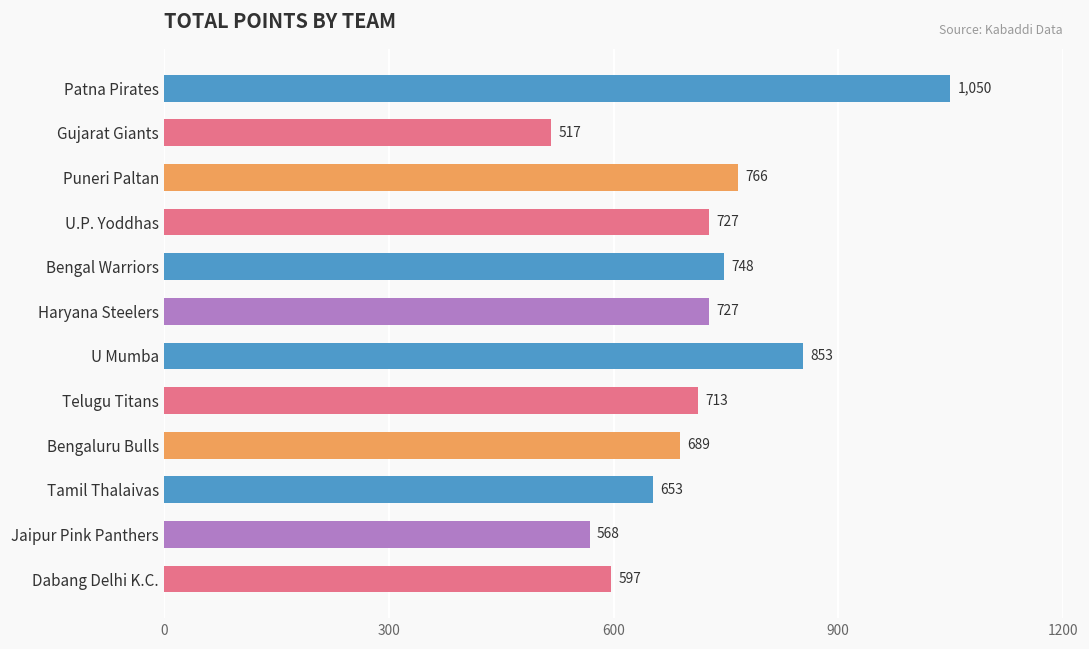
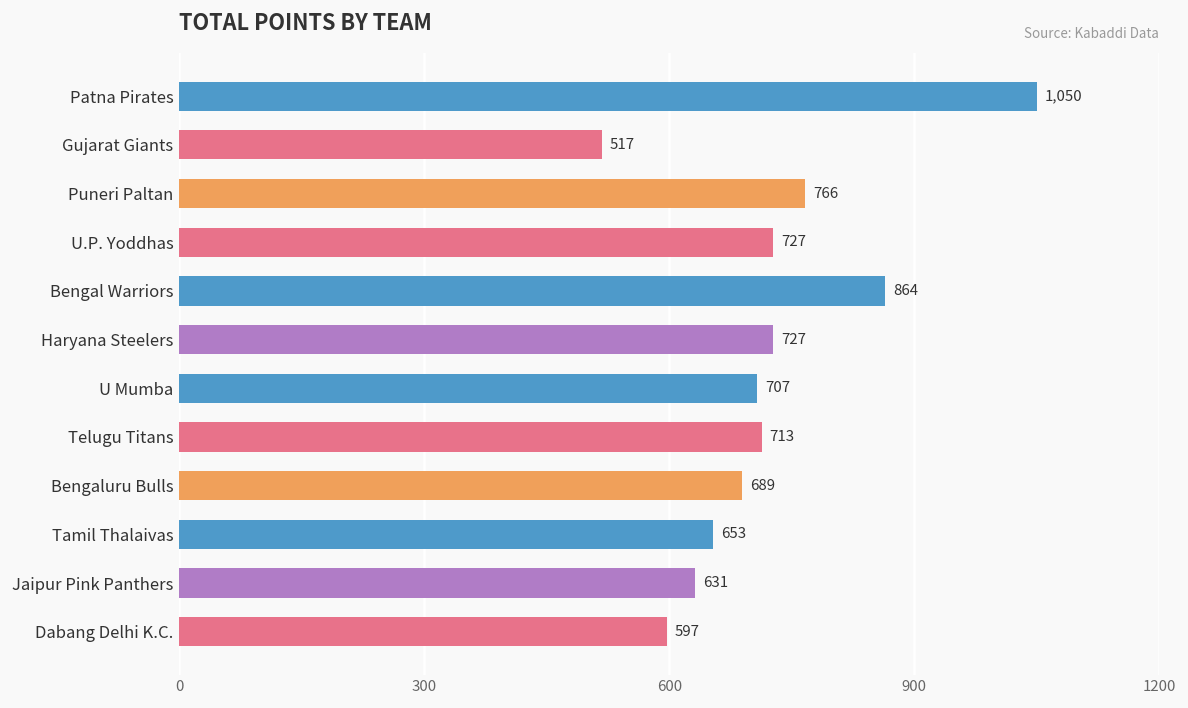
Bengal Warriors: 748 -> 864
U Mumba: 853 -> 707
Jaipur Pink Panthers: 568 -> 631
